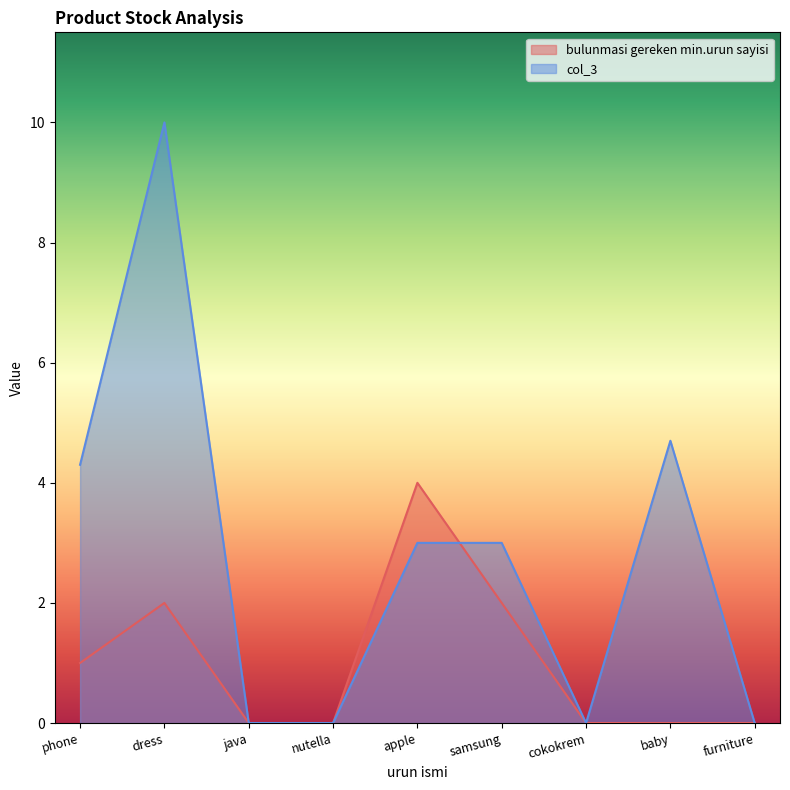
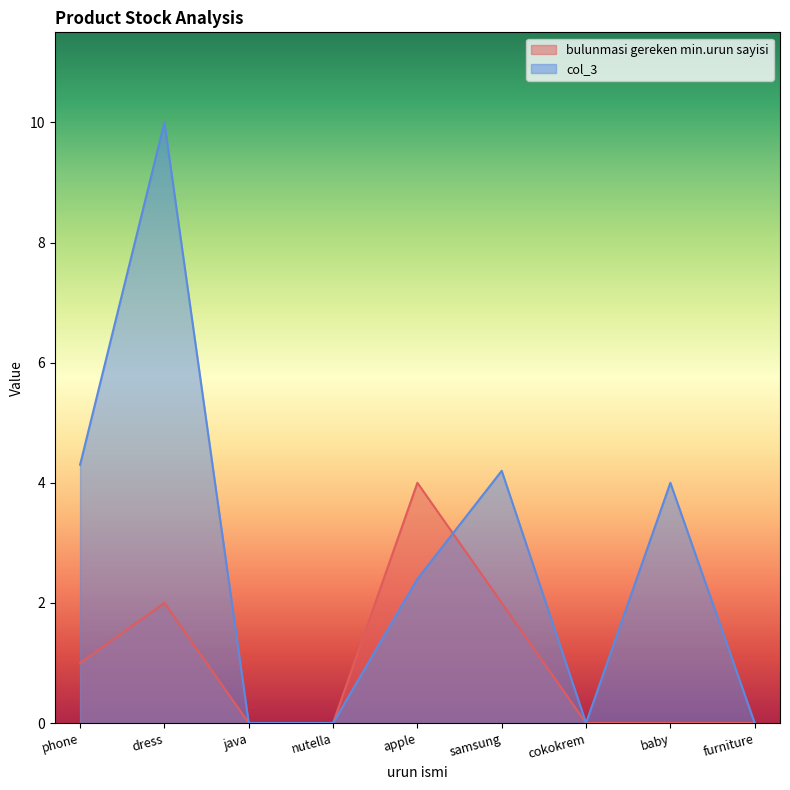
col_3, apple: 3.0 -> 2.4
col_3, samsung: 3.0 -> 4.2
col_3, baby: 4.7 -> 4.0
